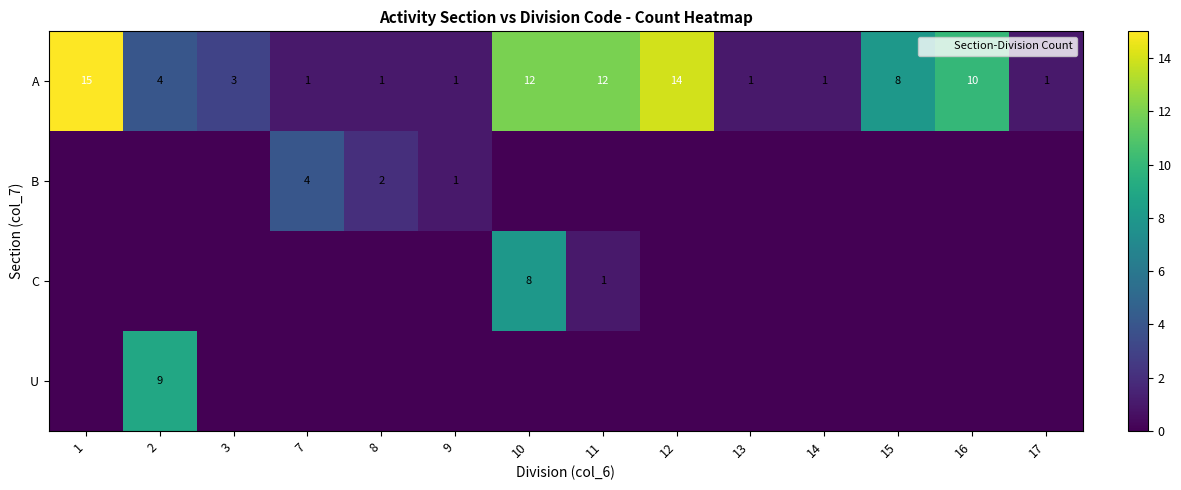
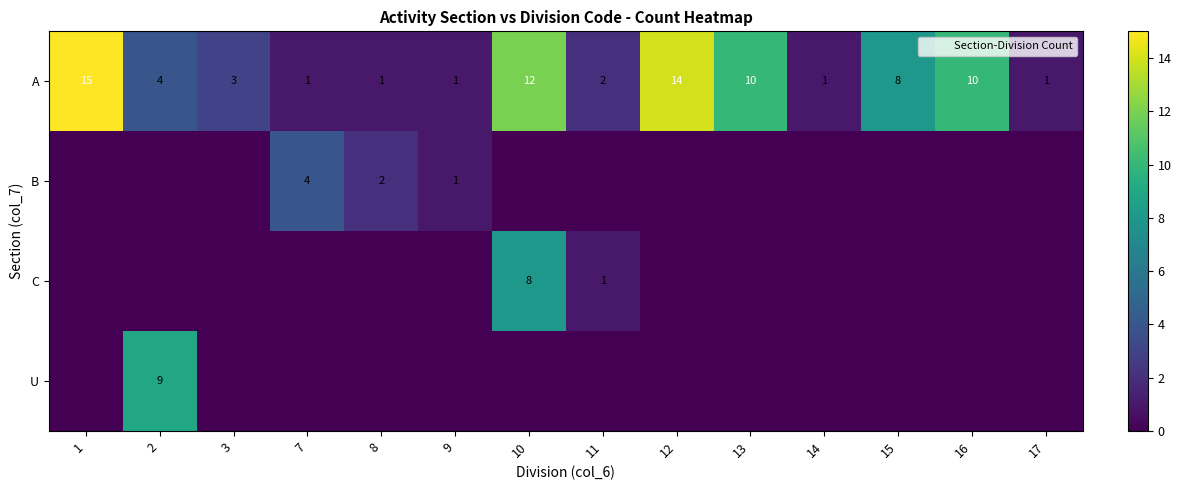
A, 11: 12 -> 2
A, 13: 1 -> 10
